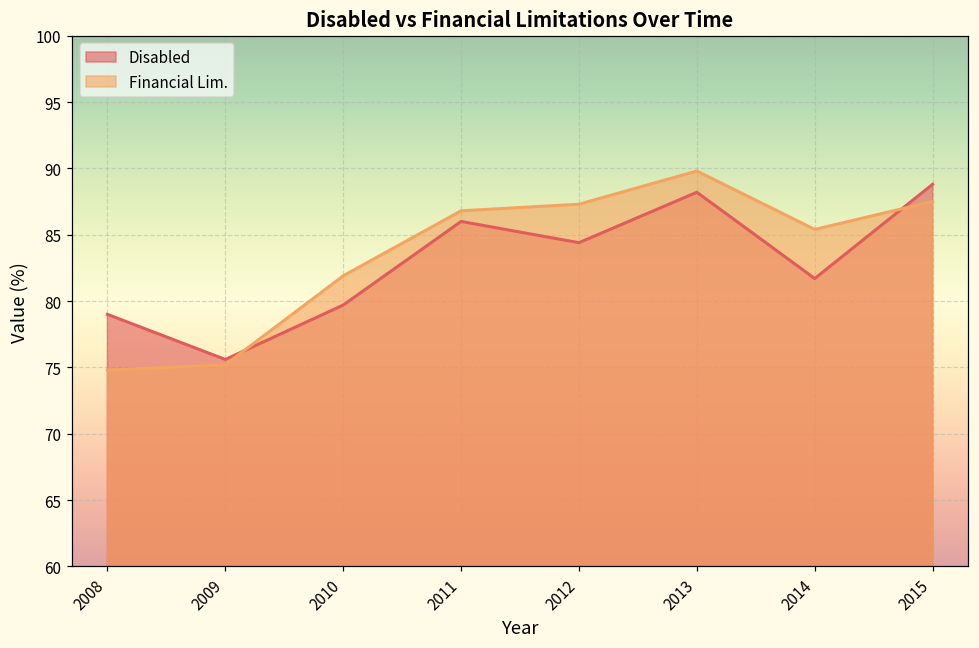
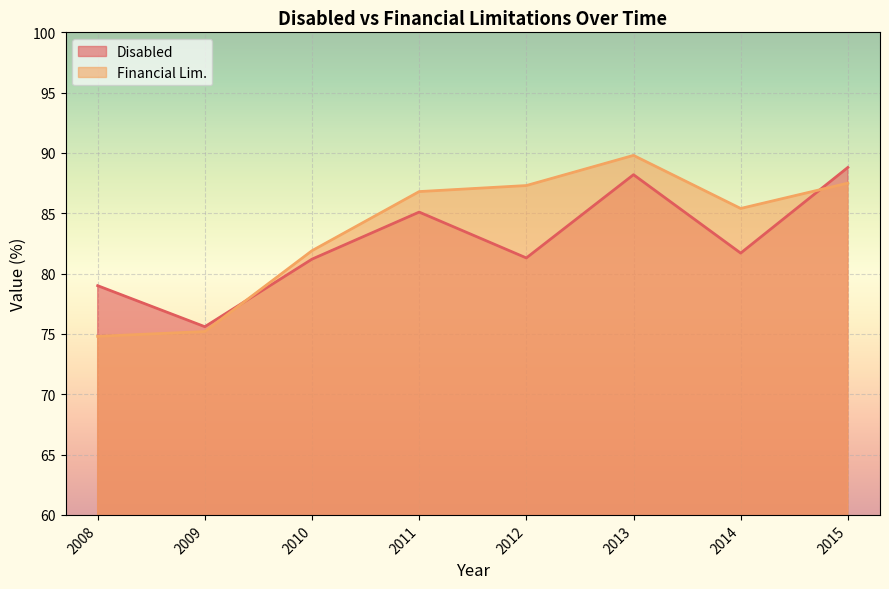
Disabled, 2010: 79.7 -> 81.2
Disabled, 2011: 86.0 -> 85.1
Disabled, 2012: 84.4 -> 81.3
